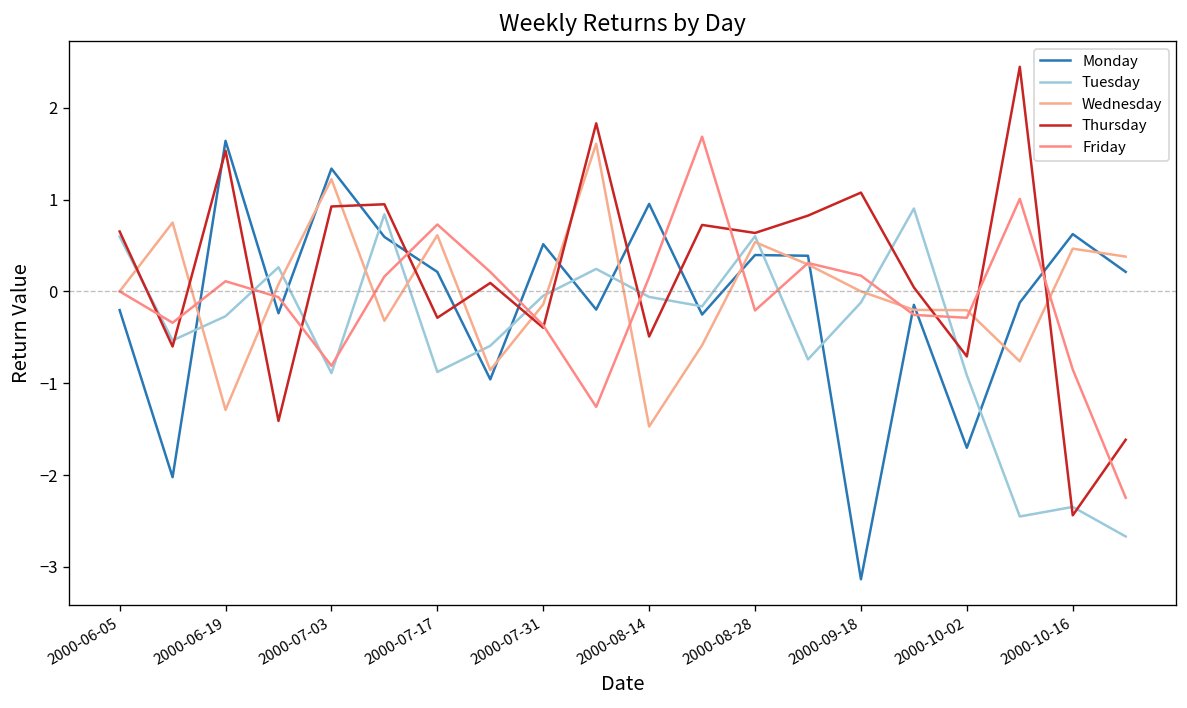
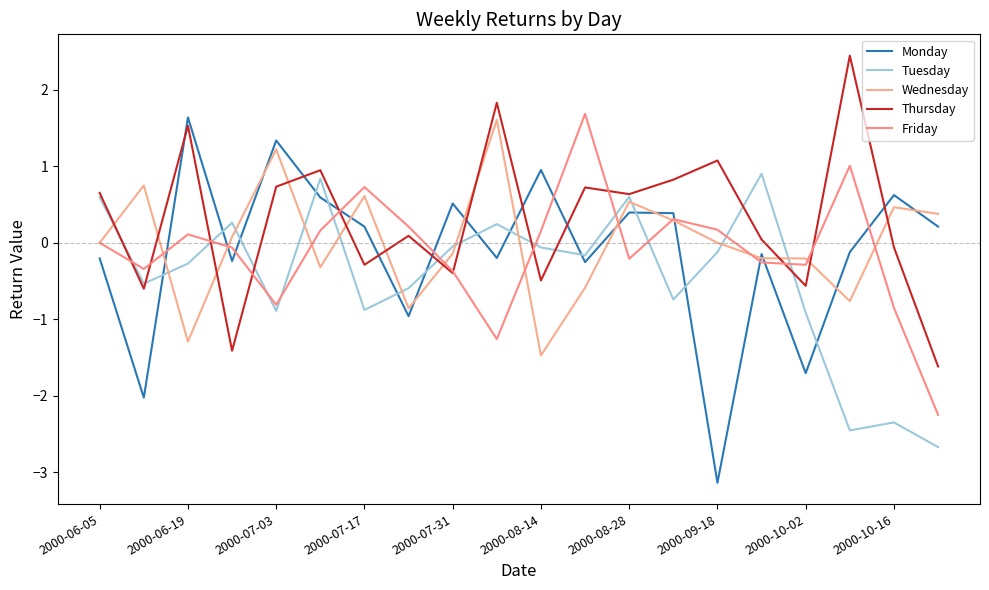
Thursday, 2000-07-03: 0.9 -> 0.7
Thursday, 2000-10-02: -0.7 -> -0.6
Thursday, 2000-10-16: -2.4 -> -0.1
